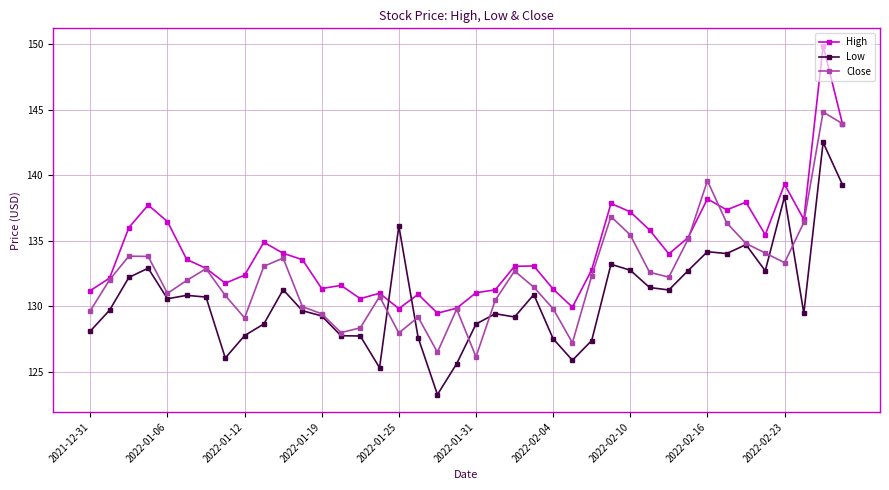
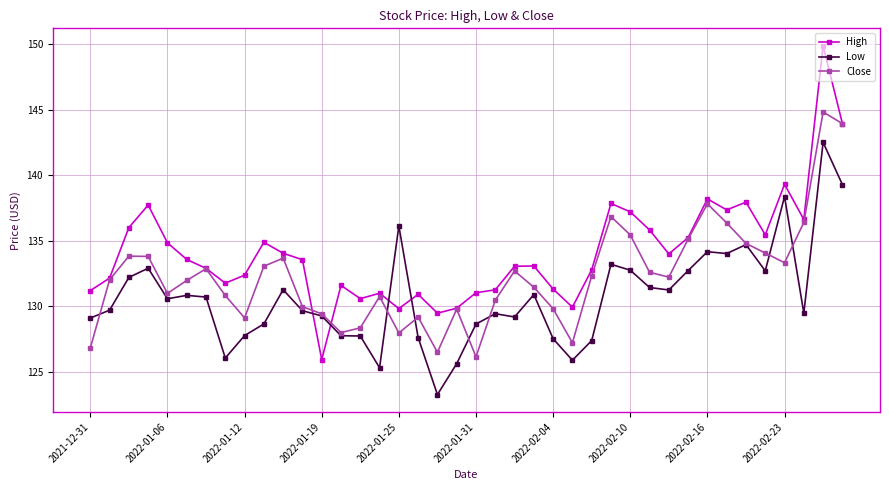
Low, 2021-12-31: 128.1 -> 129.1
Close, 2021-12-31: 129.7 -> 126.8
High, 2022-01-06: 136.5 -> 134.8
High, 2022-01-19: 131.4 -> 125.9
Close, 2022-02-16: 139.6 -> 137.8
